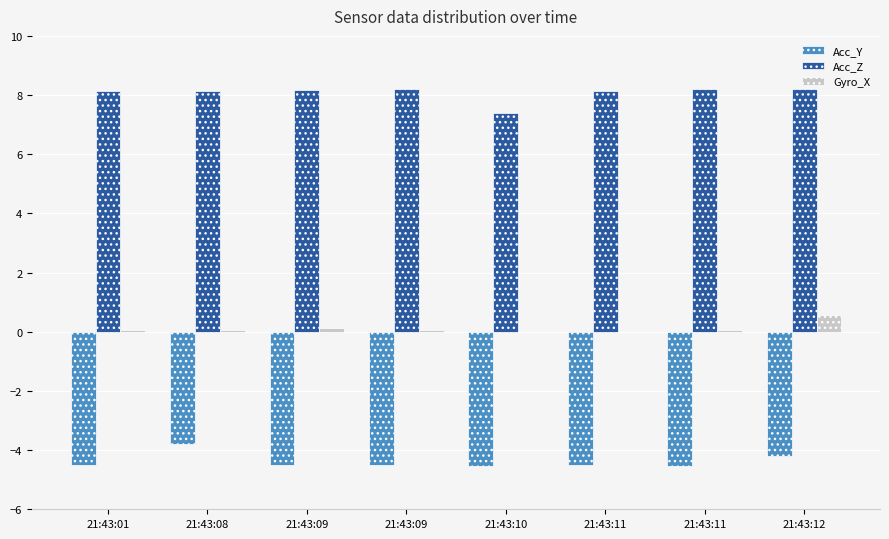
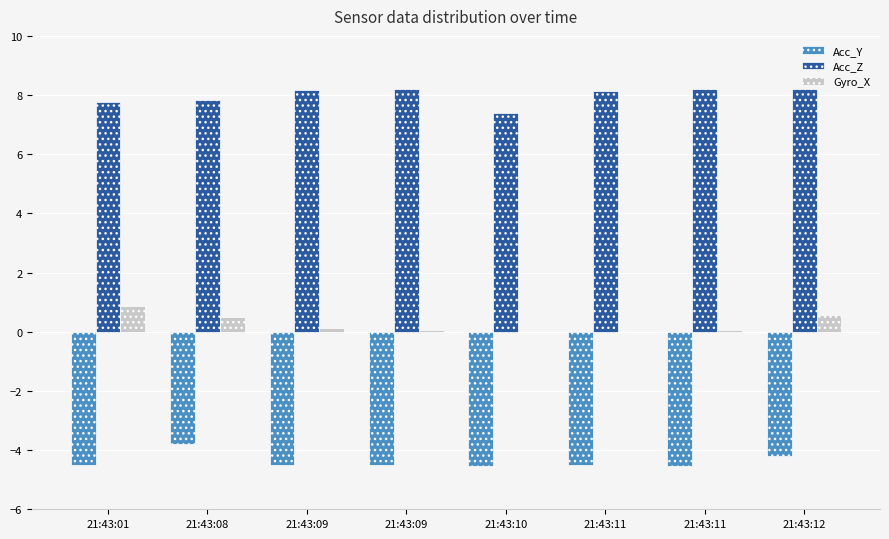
Acc_Z, 21:43:01: 8.2 -> 7.8
Gyro_X, 21:43:01: 0.1 -> 0.9
Acc_Z, 21:43:08: 8.1 -> 7.8
Gyro_X, 21:43:08: 0.1 -> 0.5
